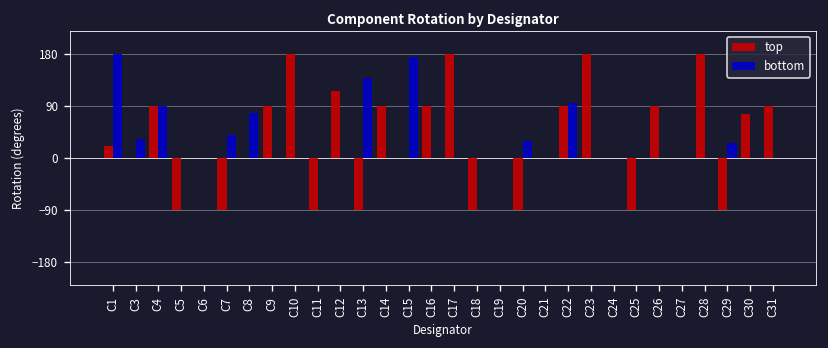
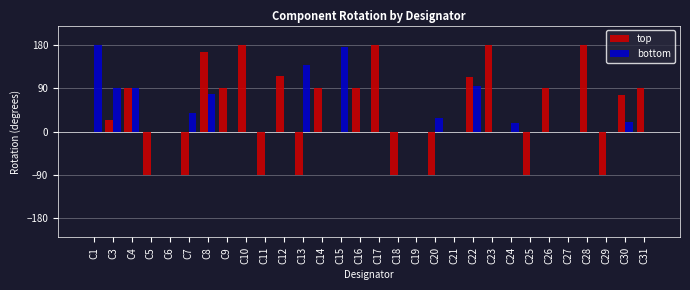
top, C1: 20 -> 0
top, C3: 0 -> 20
bottom, C3: 30 -> 90
top, C8: 0 -> 170
top, C22: 90 -> 110
bottom, C24: 0 -> 20
bottom, C29: 30 -> 0
bottom, C30: 0 -> 20
